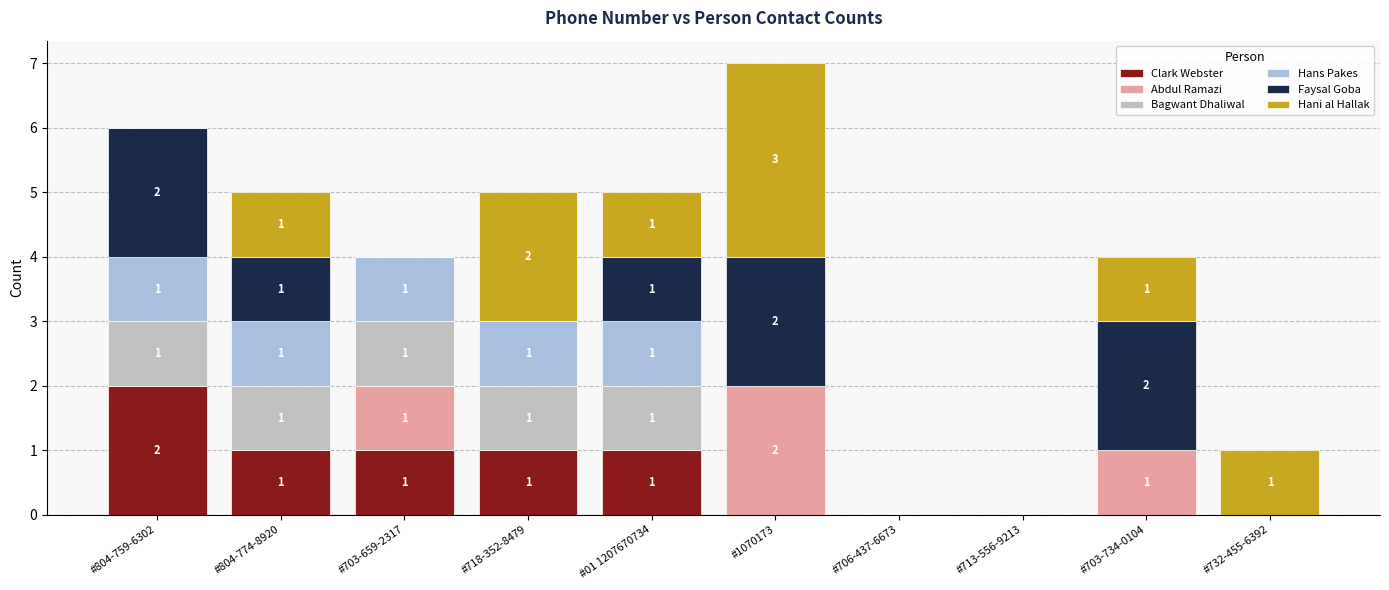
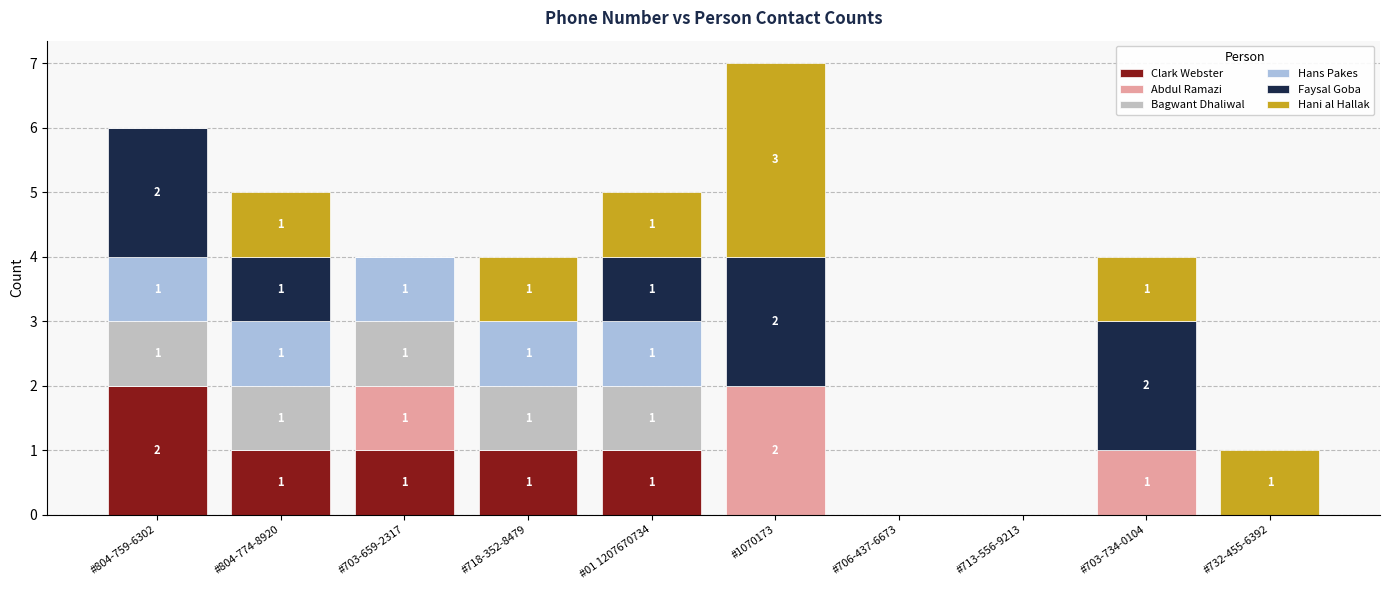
Hani al Hallak, #718-352-8479: 2 -> 1
